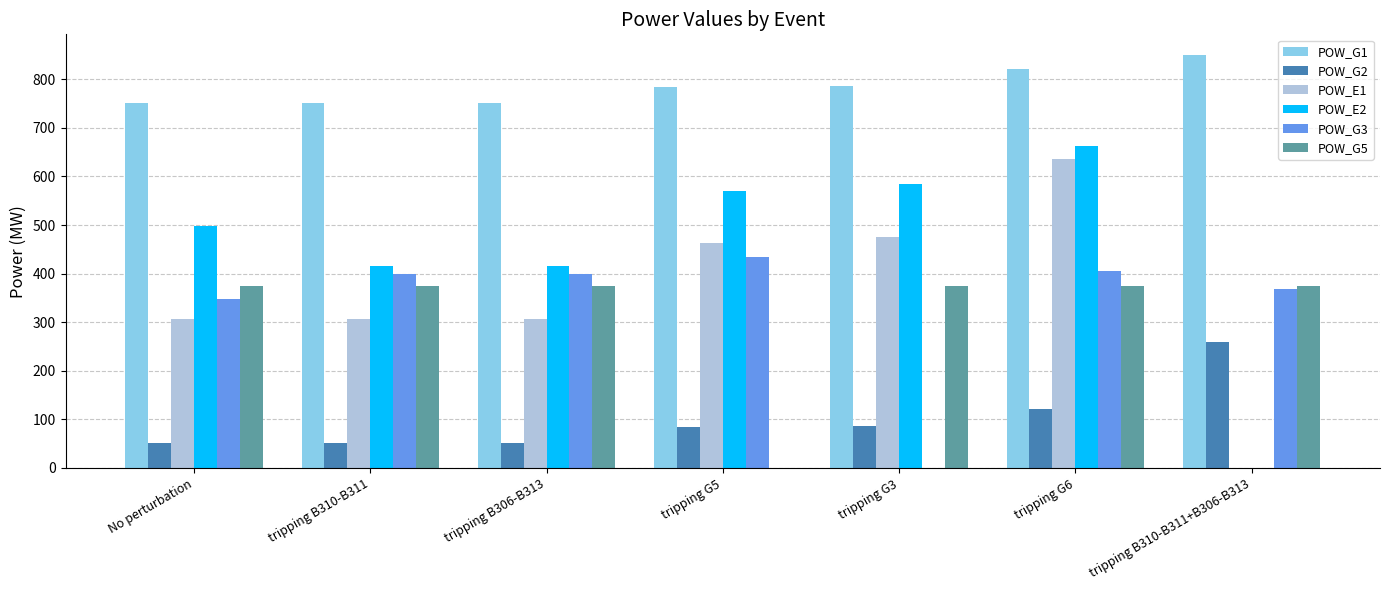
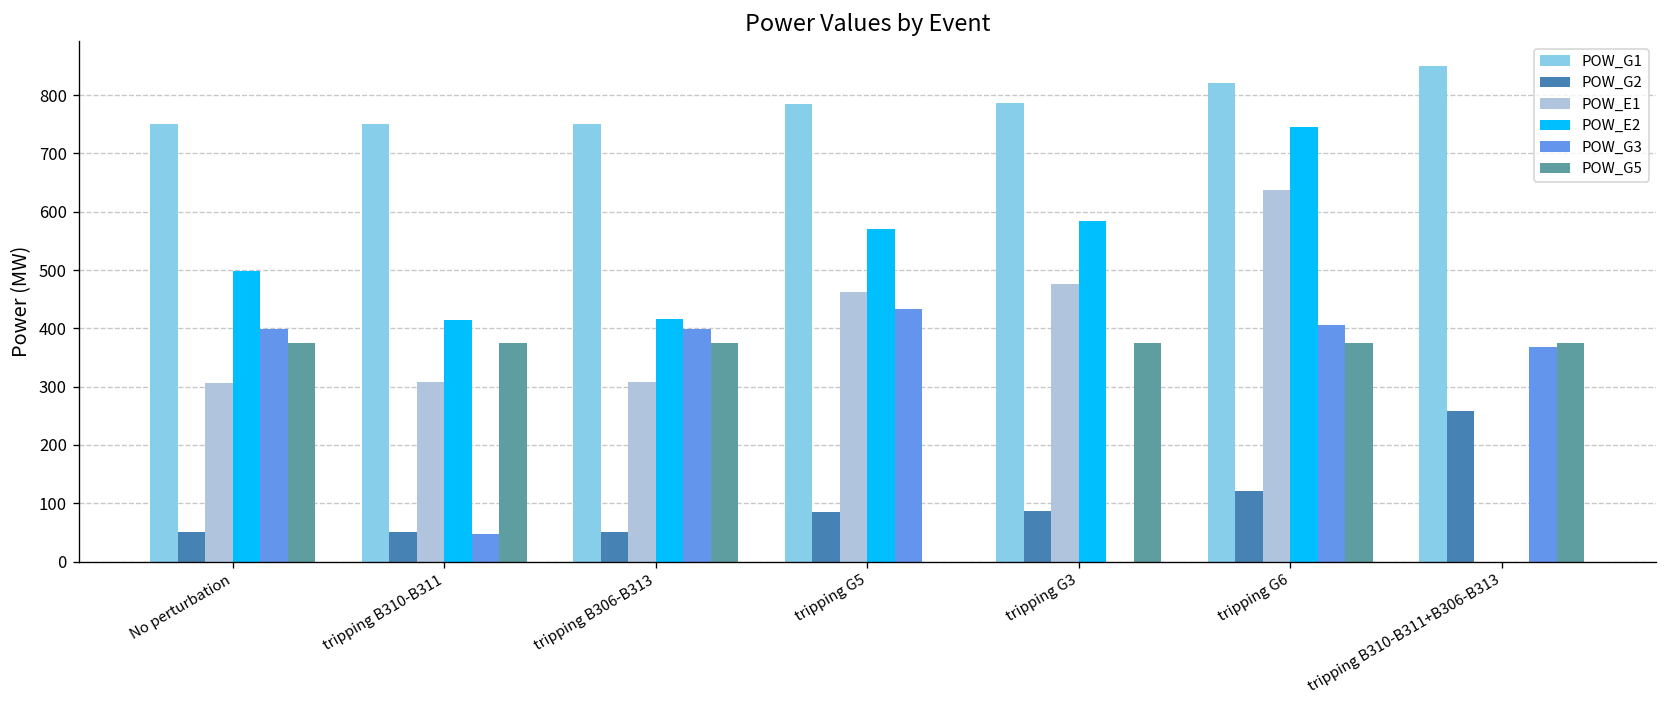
POW_G3, No perturbation: 350 -> 400
POW_G3, tripping B310-B311: 400 -> 50
POW_E2, tripping G6: 660 -> 740
